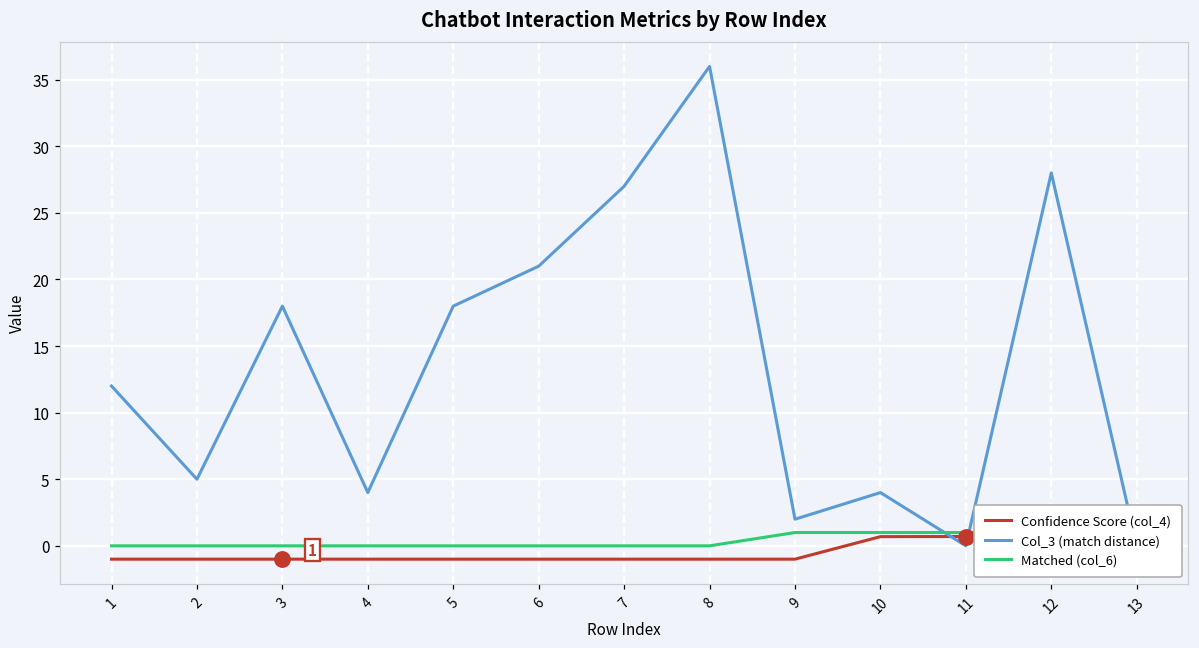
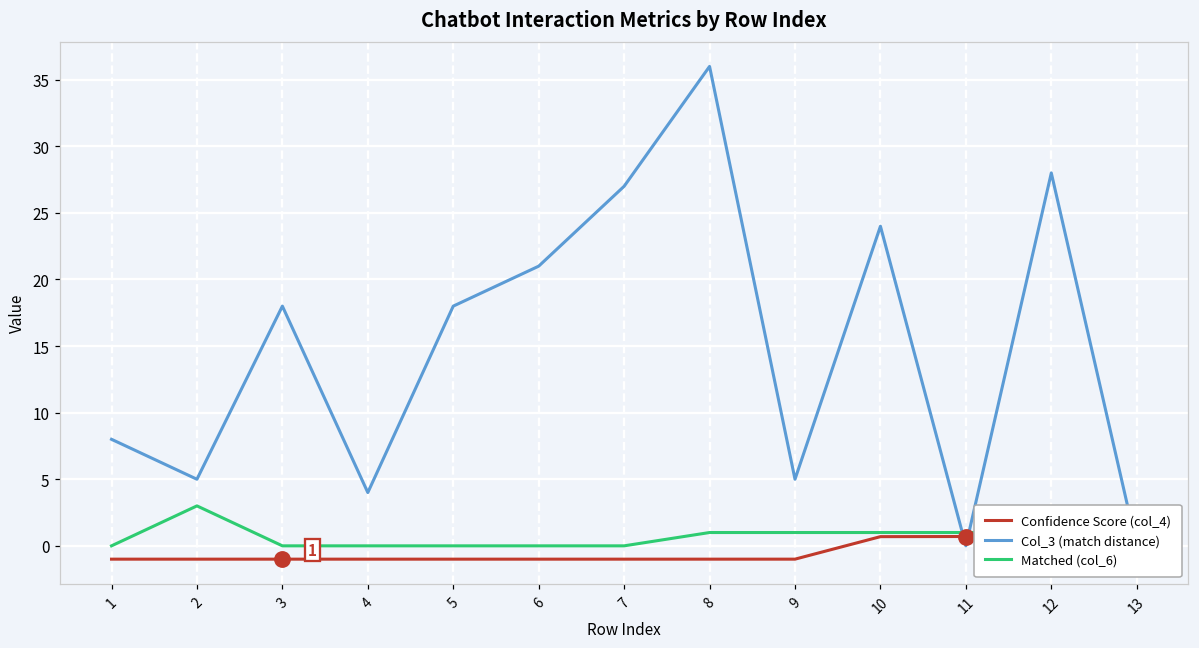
Col_3 (match distance), 1: 12 -> 8
Matched (col_6), 2: 0 -> 3
Matched (col_6), 8: 0 -> 1
Col_3 (match distance), 9: 2 -> 5
Col_3 (match distance), 10: 4 -> 24
